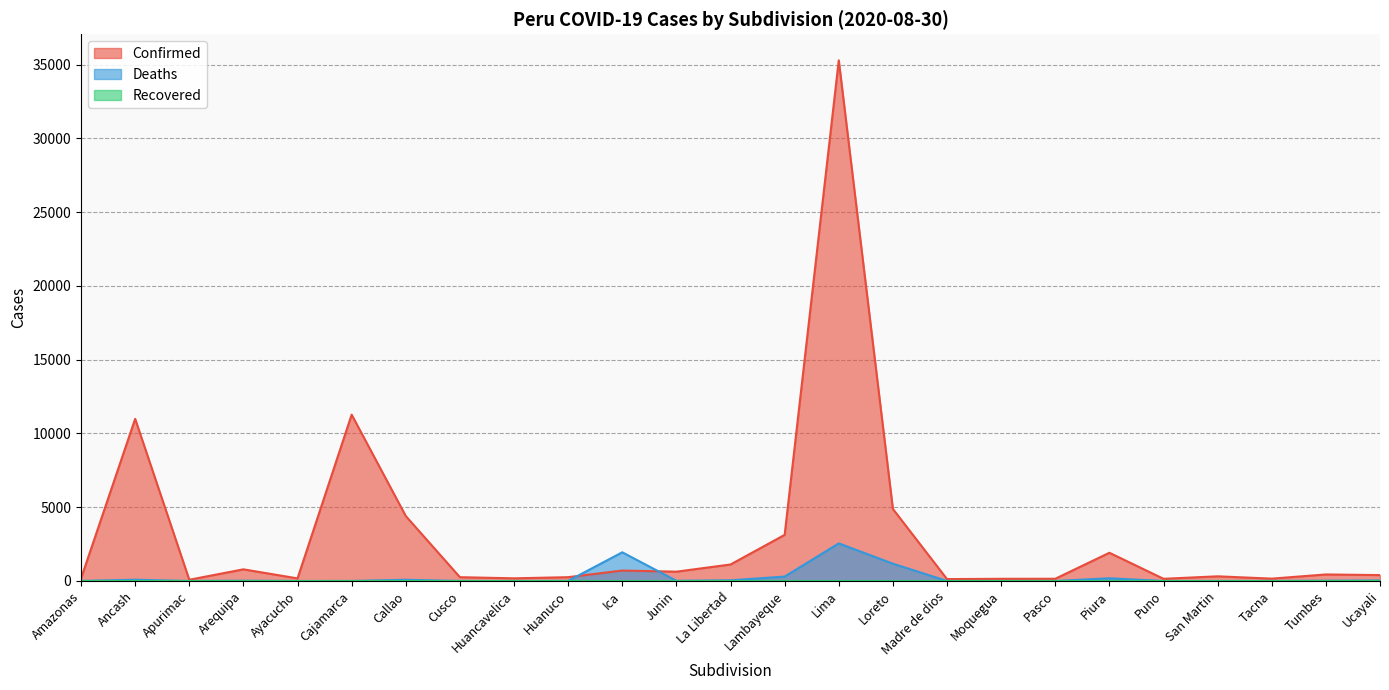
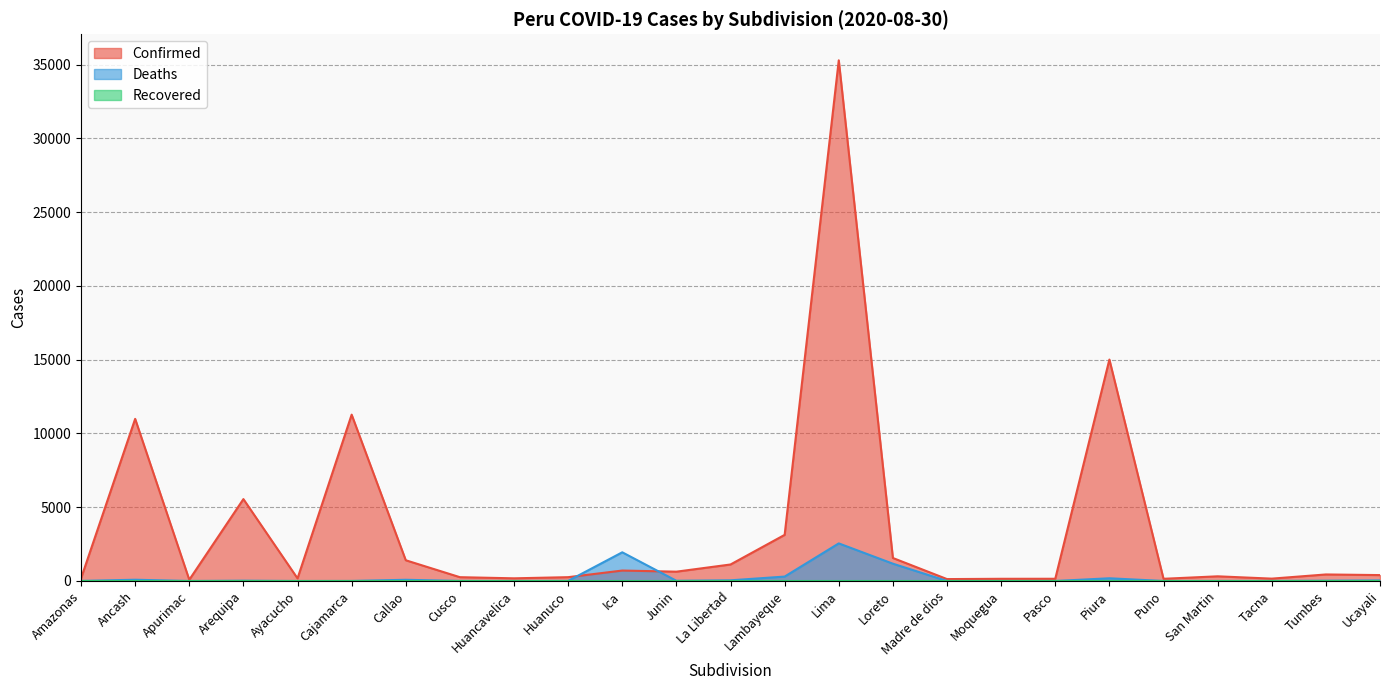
Confirmed, Arequipa: 800 -> 5600
Confirmed, Callao: 4400 -> 1400
Confirmed, Loreto: 4900 -> 1600
Confirmed, Piura: 1900 -> 15000
